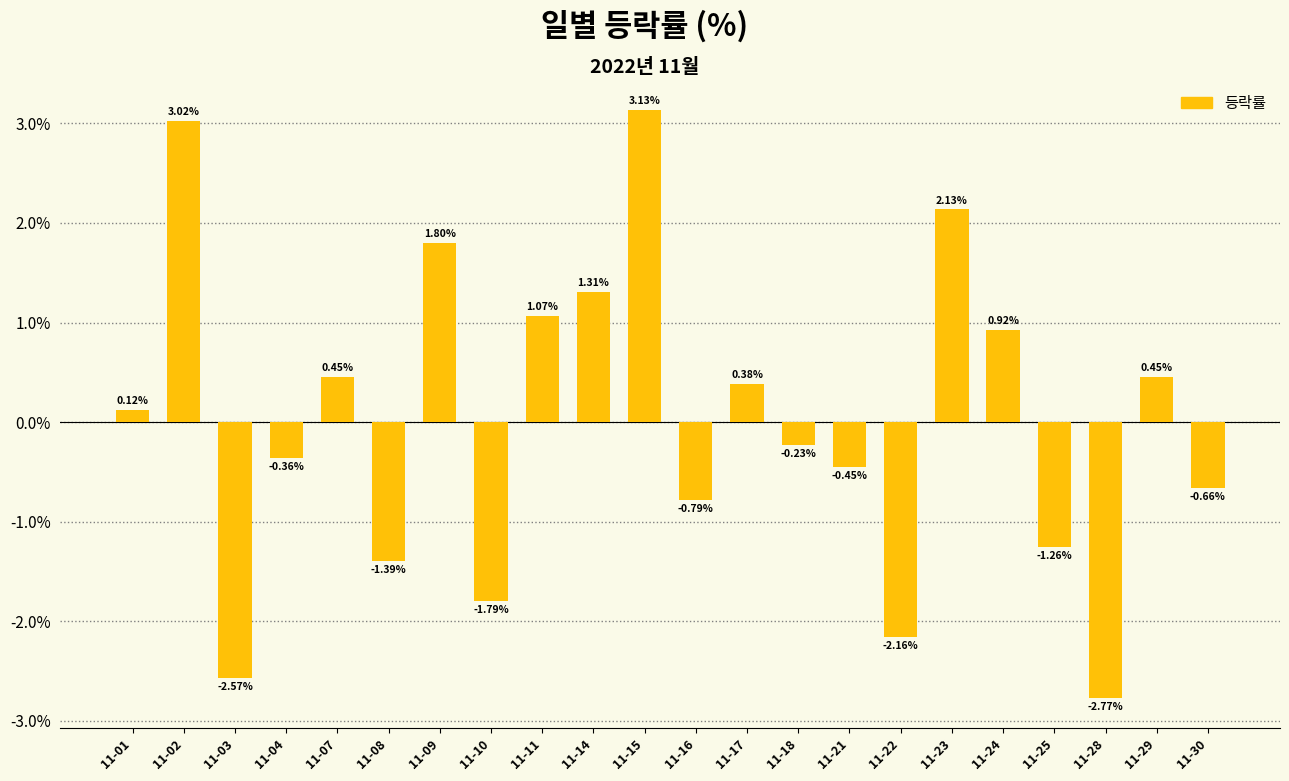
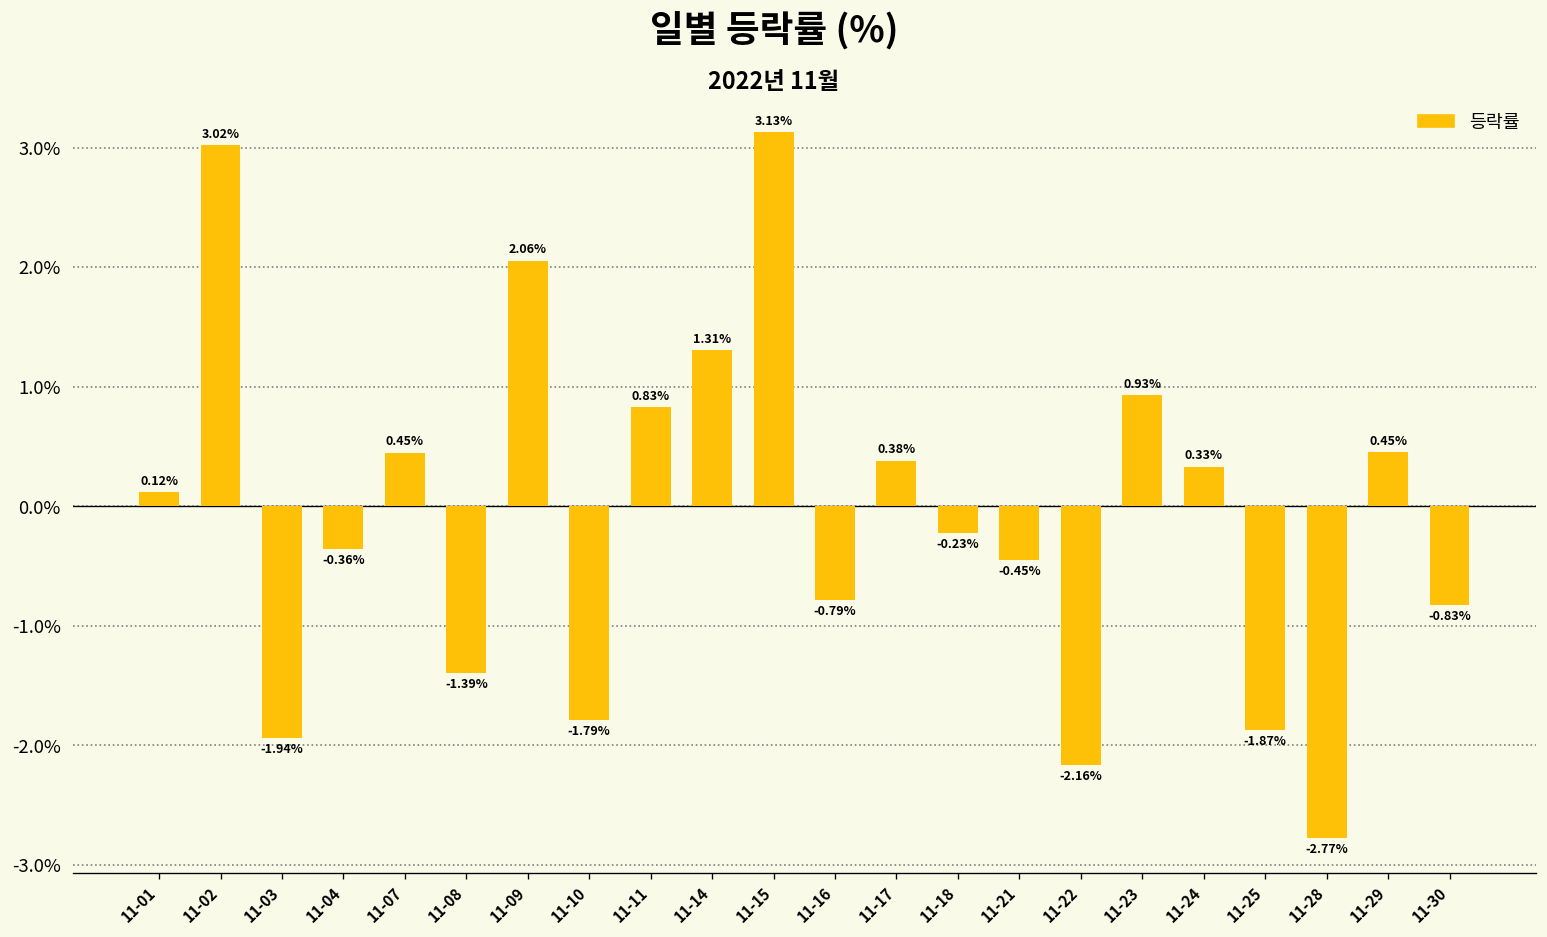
11-03: -2.57% -> -1.94%
11-09: 1.80% -> 2.06%
11-11: 1.07% -> 0.83%
11-23: 2.13% -> 0.93%
11-24: 0.92% -> 0.33%
11-25: -1.26% -> -1.87%
11-30: -0.66% -> -0.83%
